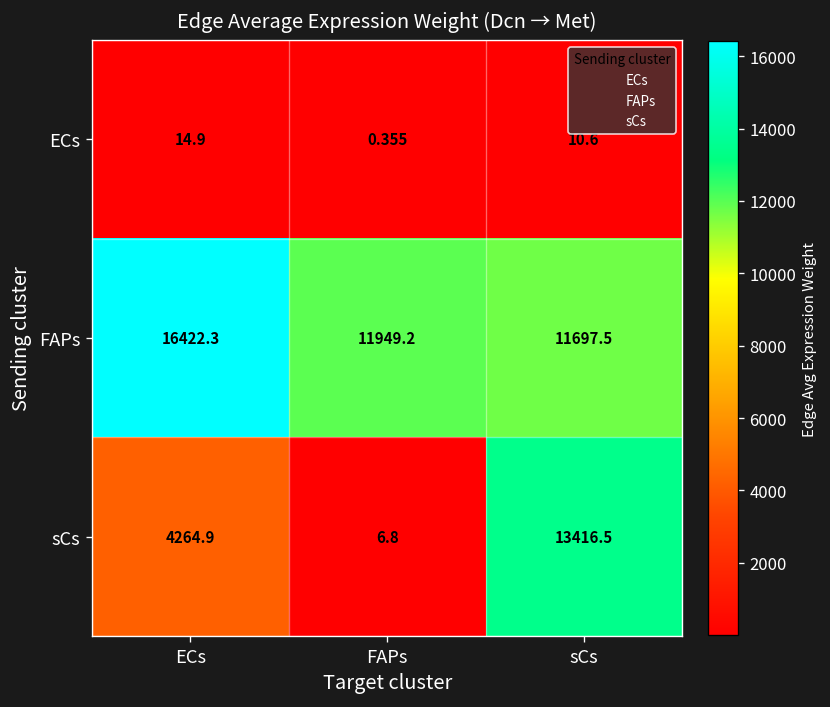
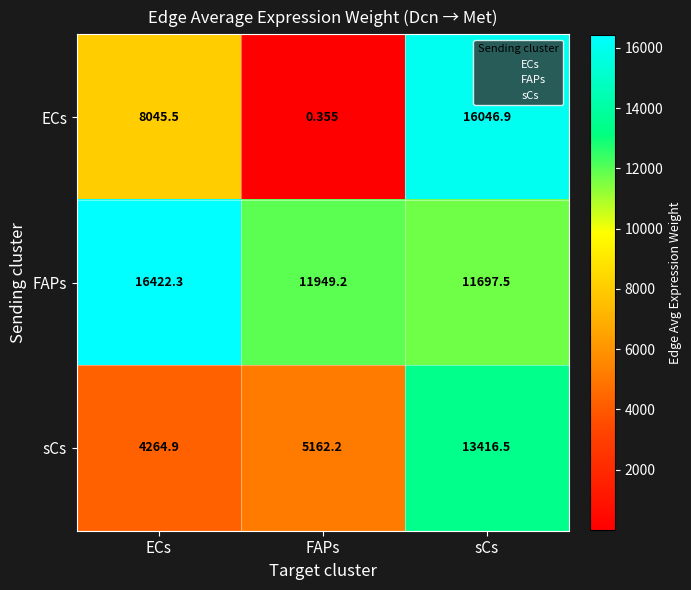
ECs, ECs: 14.9 -> 8045.5
ECs, sCs: 10.6 -> 16046.9
sCs, FAPs: 6.8 -> 5162.2
